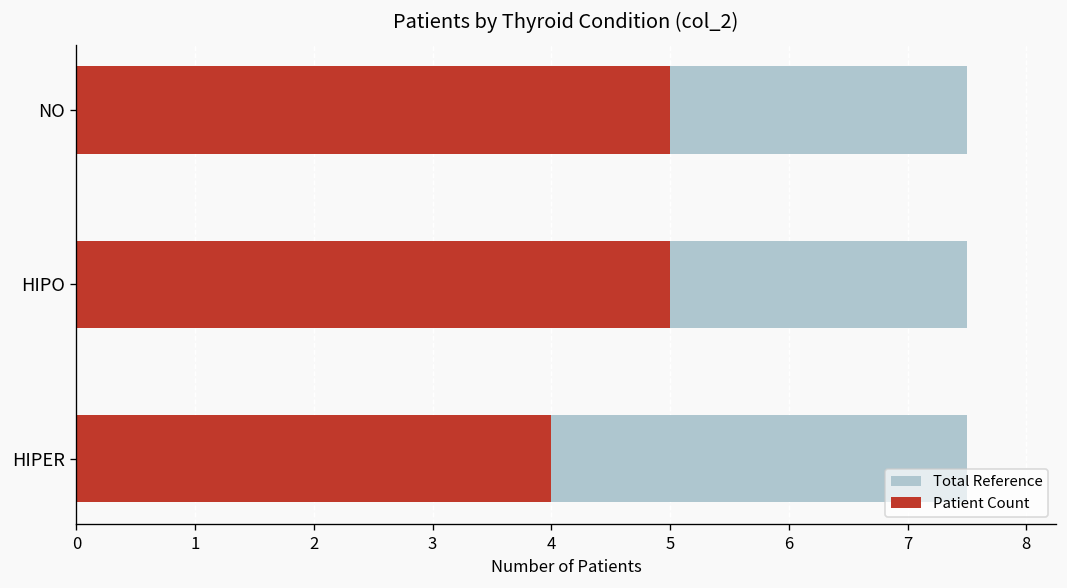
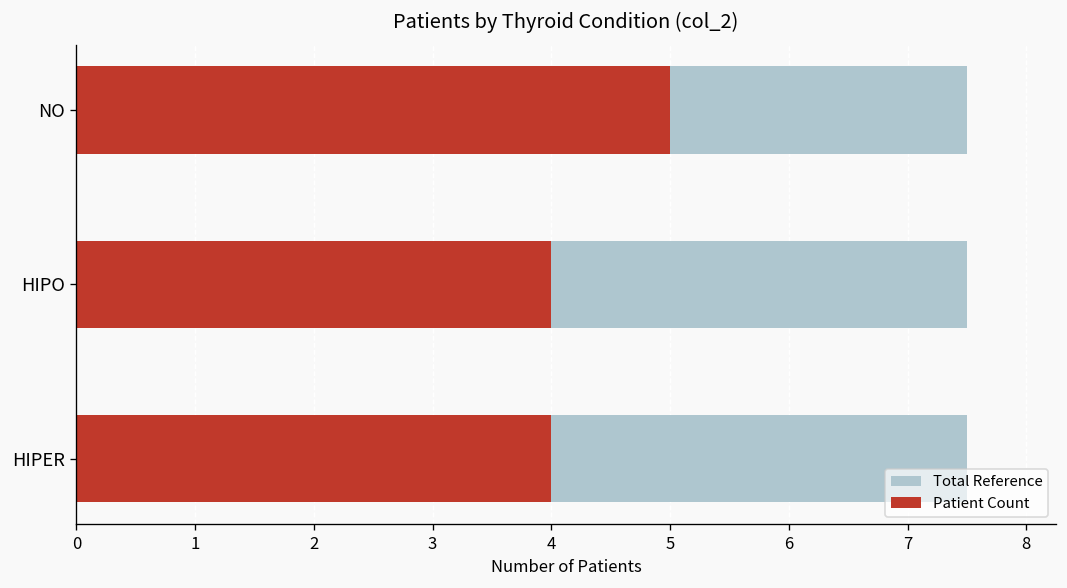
Patient Count, HIPO: 5 -> 4
